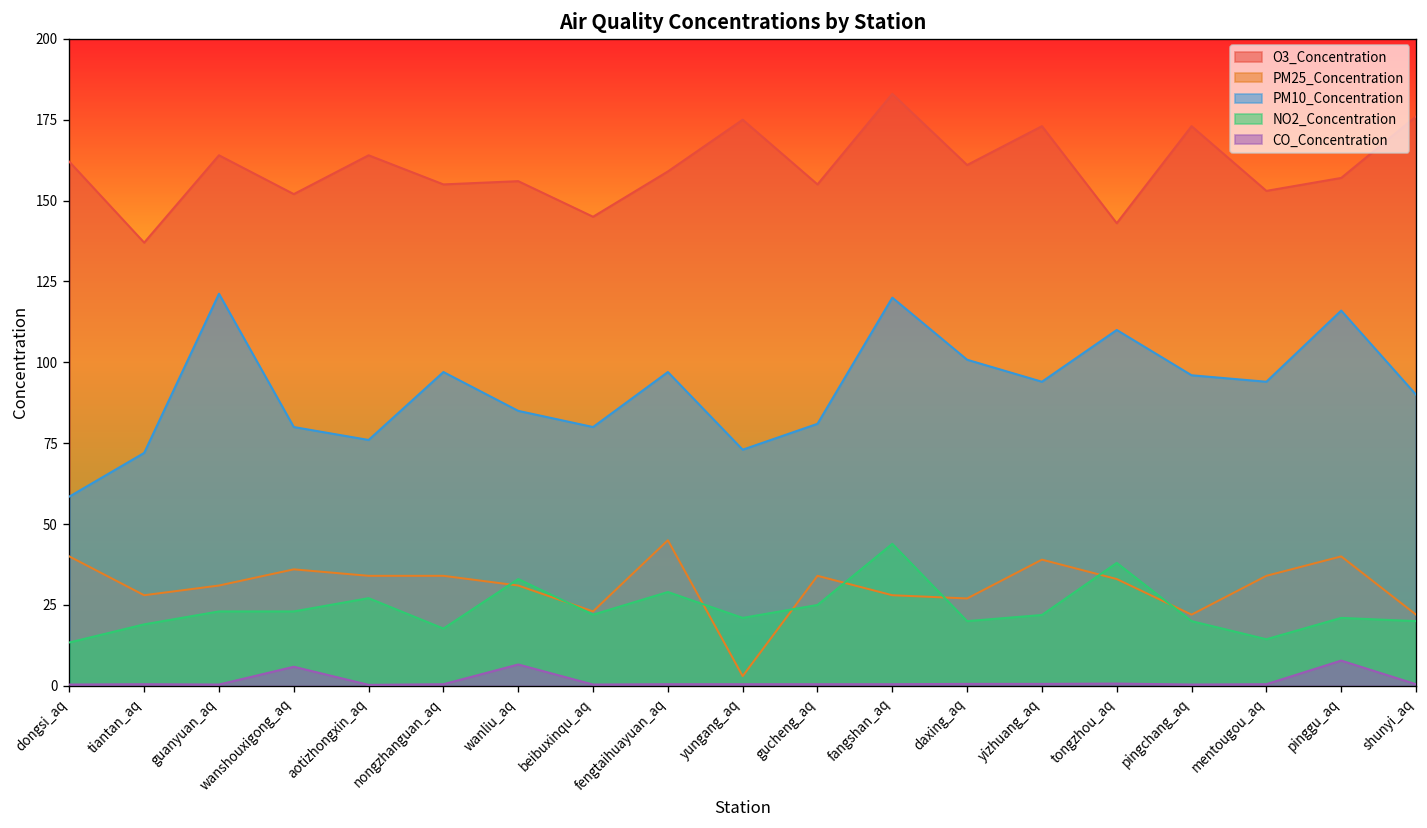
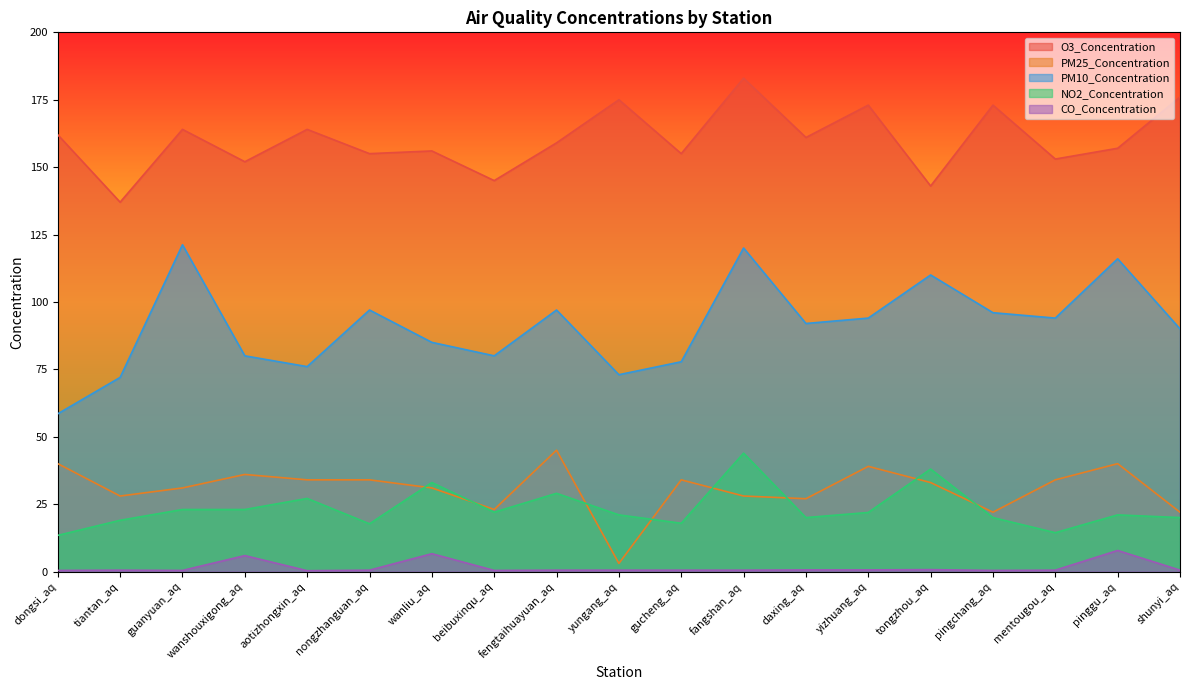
PM10_Concentration, gucheng_aq: 81 -> 78
NO2_Concentration, gucheng_aq: 25 -> 18
PM10_Concentration, daxing_aq: 101 -> 92
